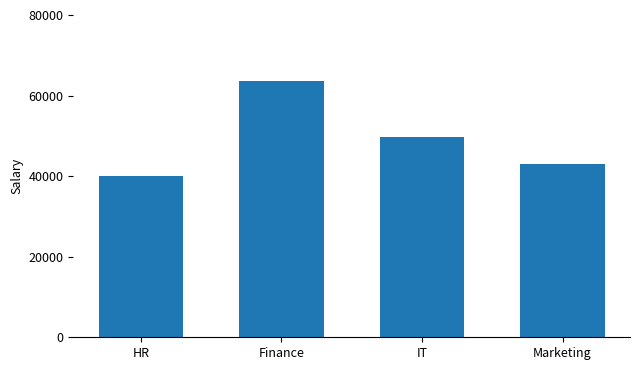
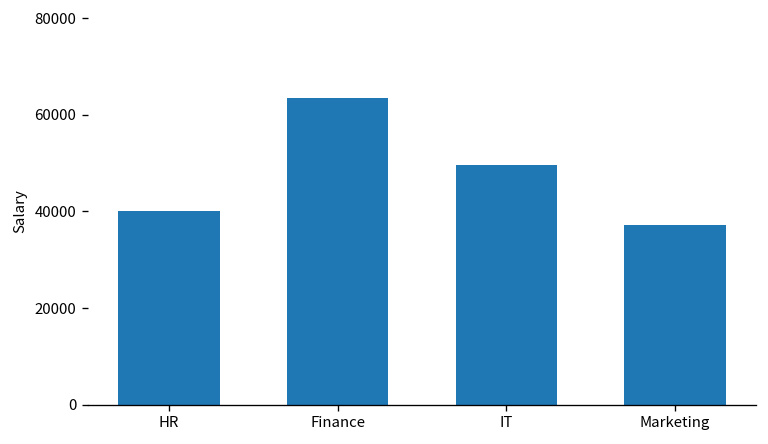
Marketing: 43000 -> 37000
